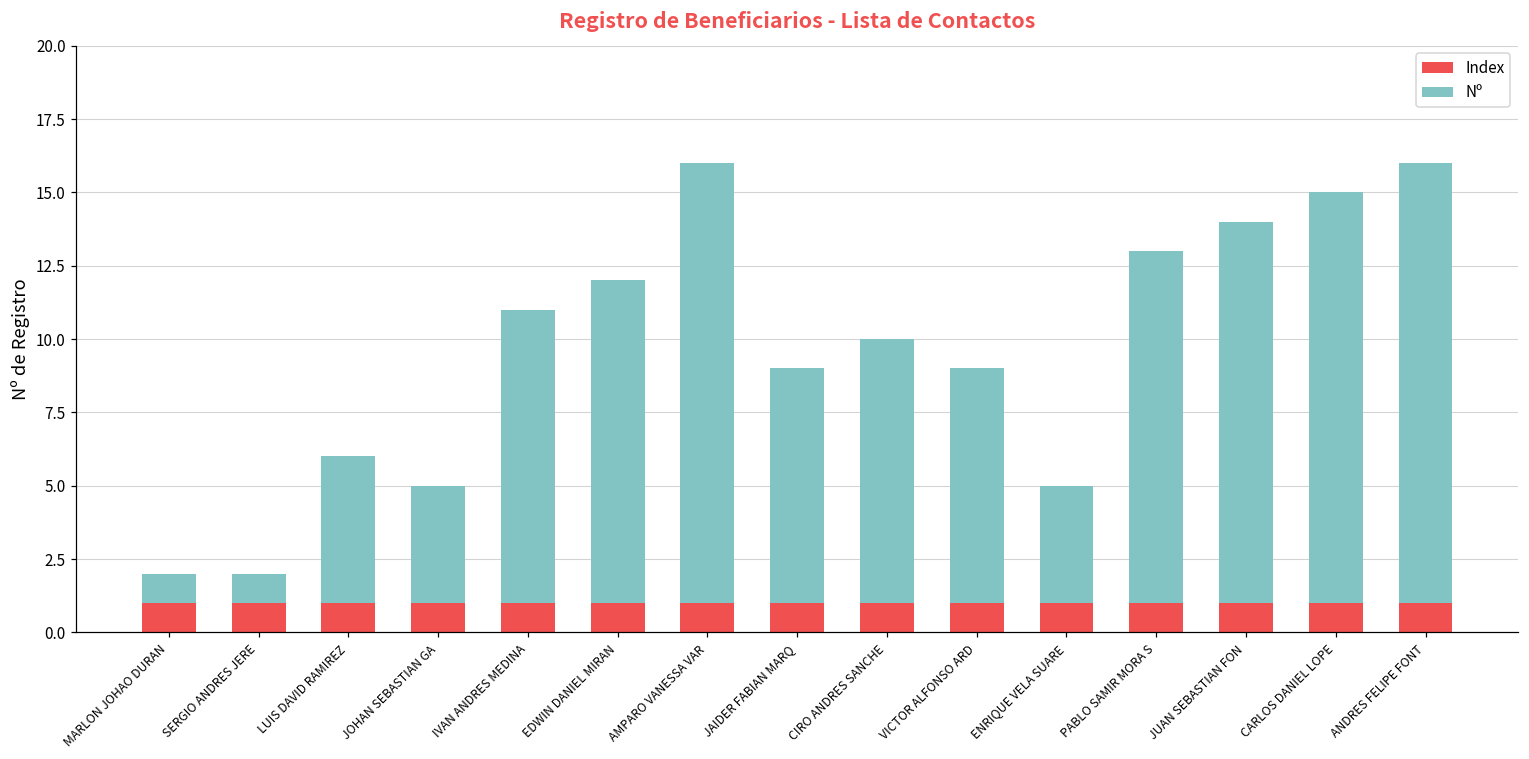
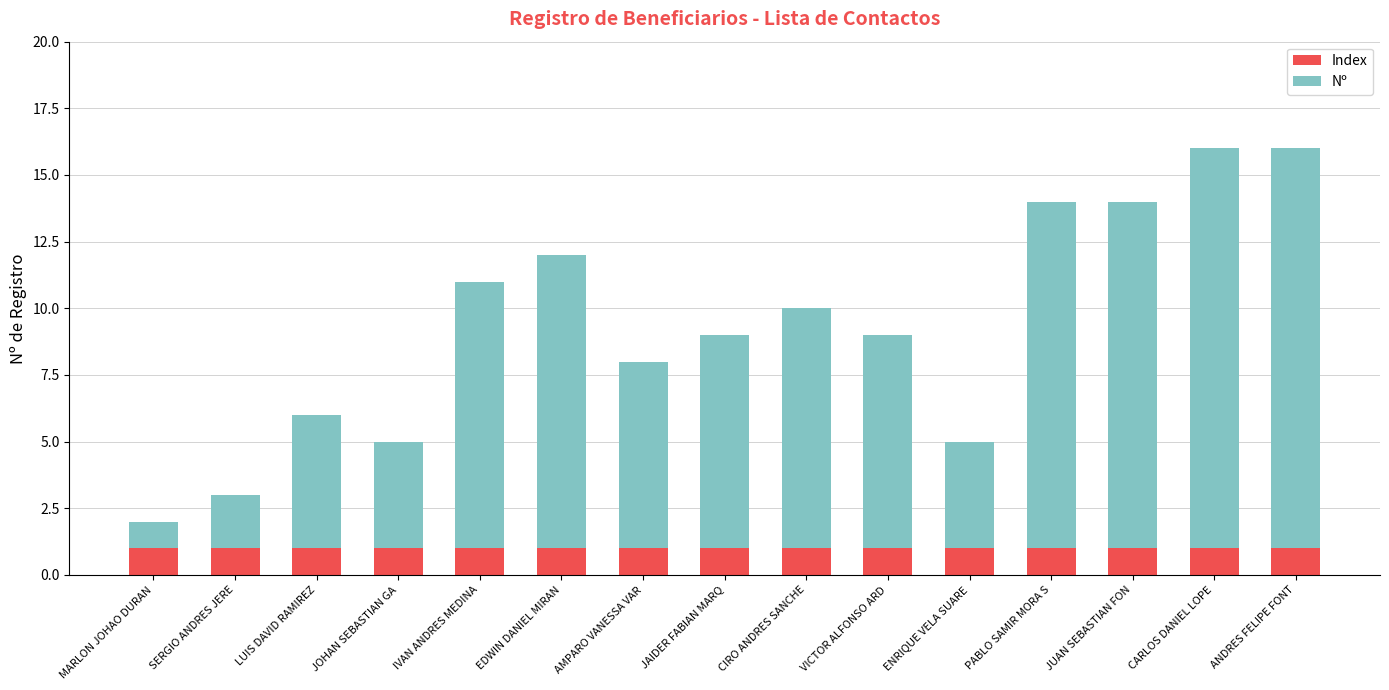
Nº, SERGIO ANDRES JERE: 1 -> 2
Nº, AMPARO VANESSA VAR: 15 -> 7
Nº, PABLO SAMIR MORA S: 12 -> 13
Nº, CARLOS DANIEL LOPE: 14 -> 15
